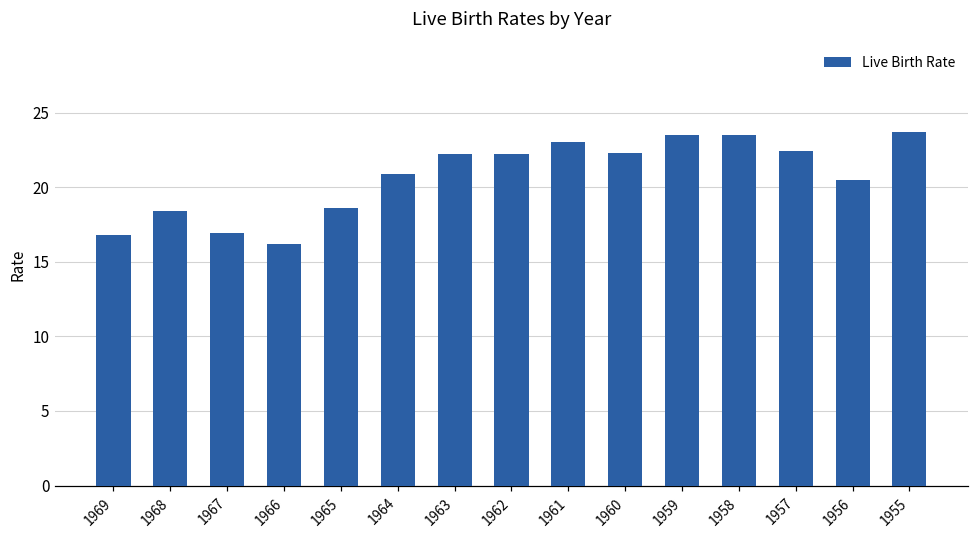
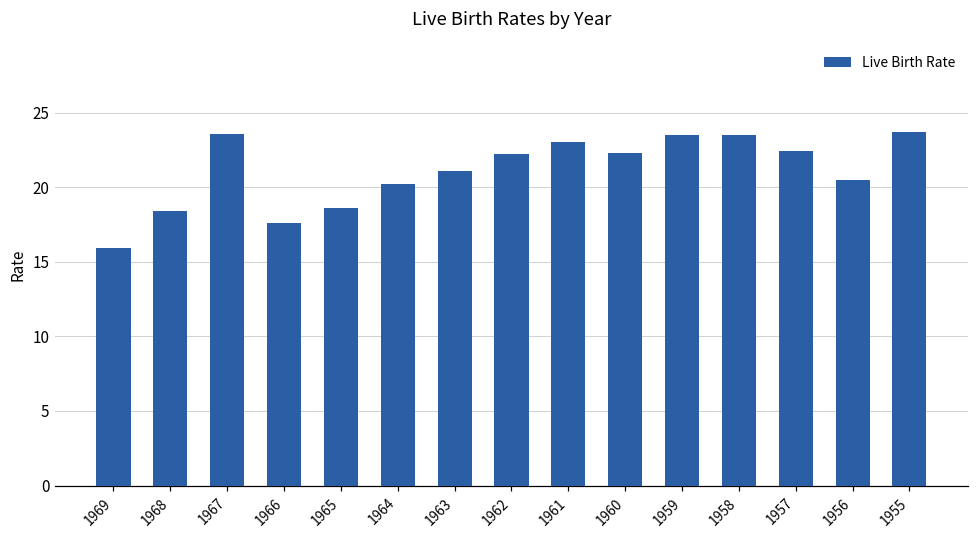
1969: 16.8 -> 15.9
1967: 16.9 -> 23.6
1966: 16.2 -> 17.6
1964: 20.9 -> 20.2
1963: 22.2 -> 21.1
